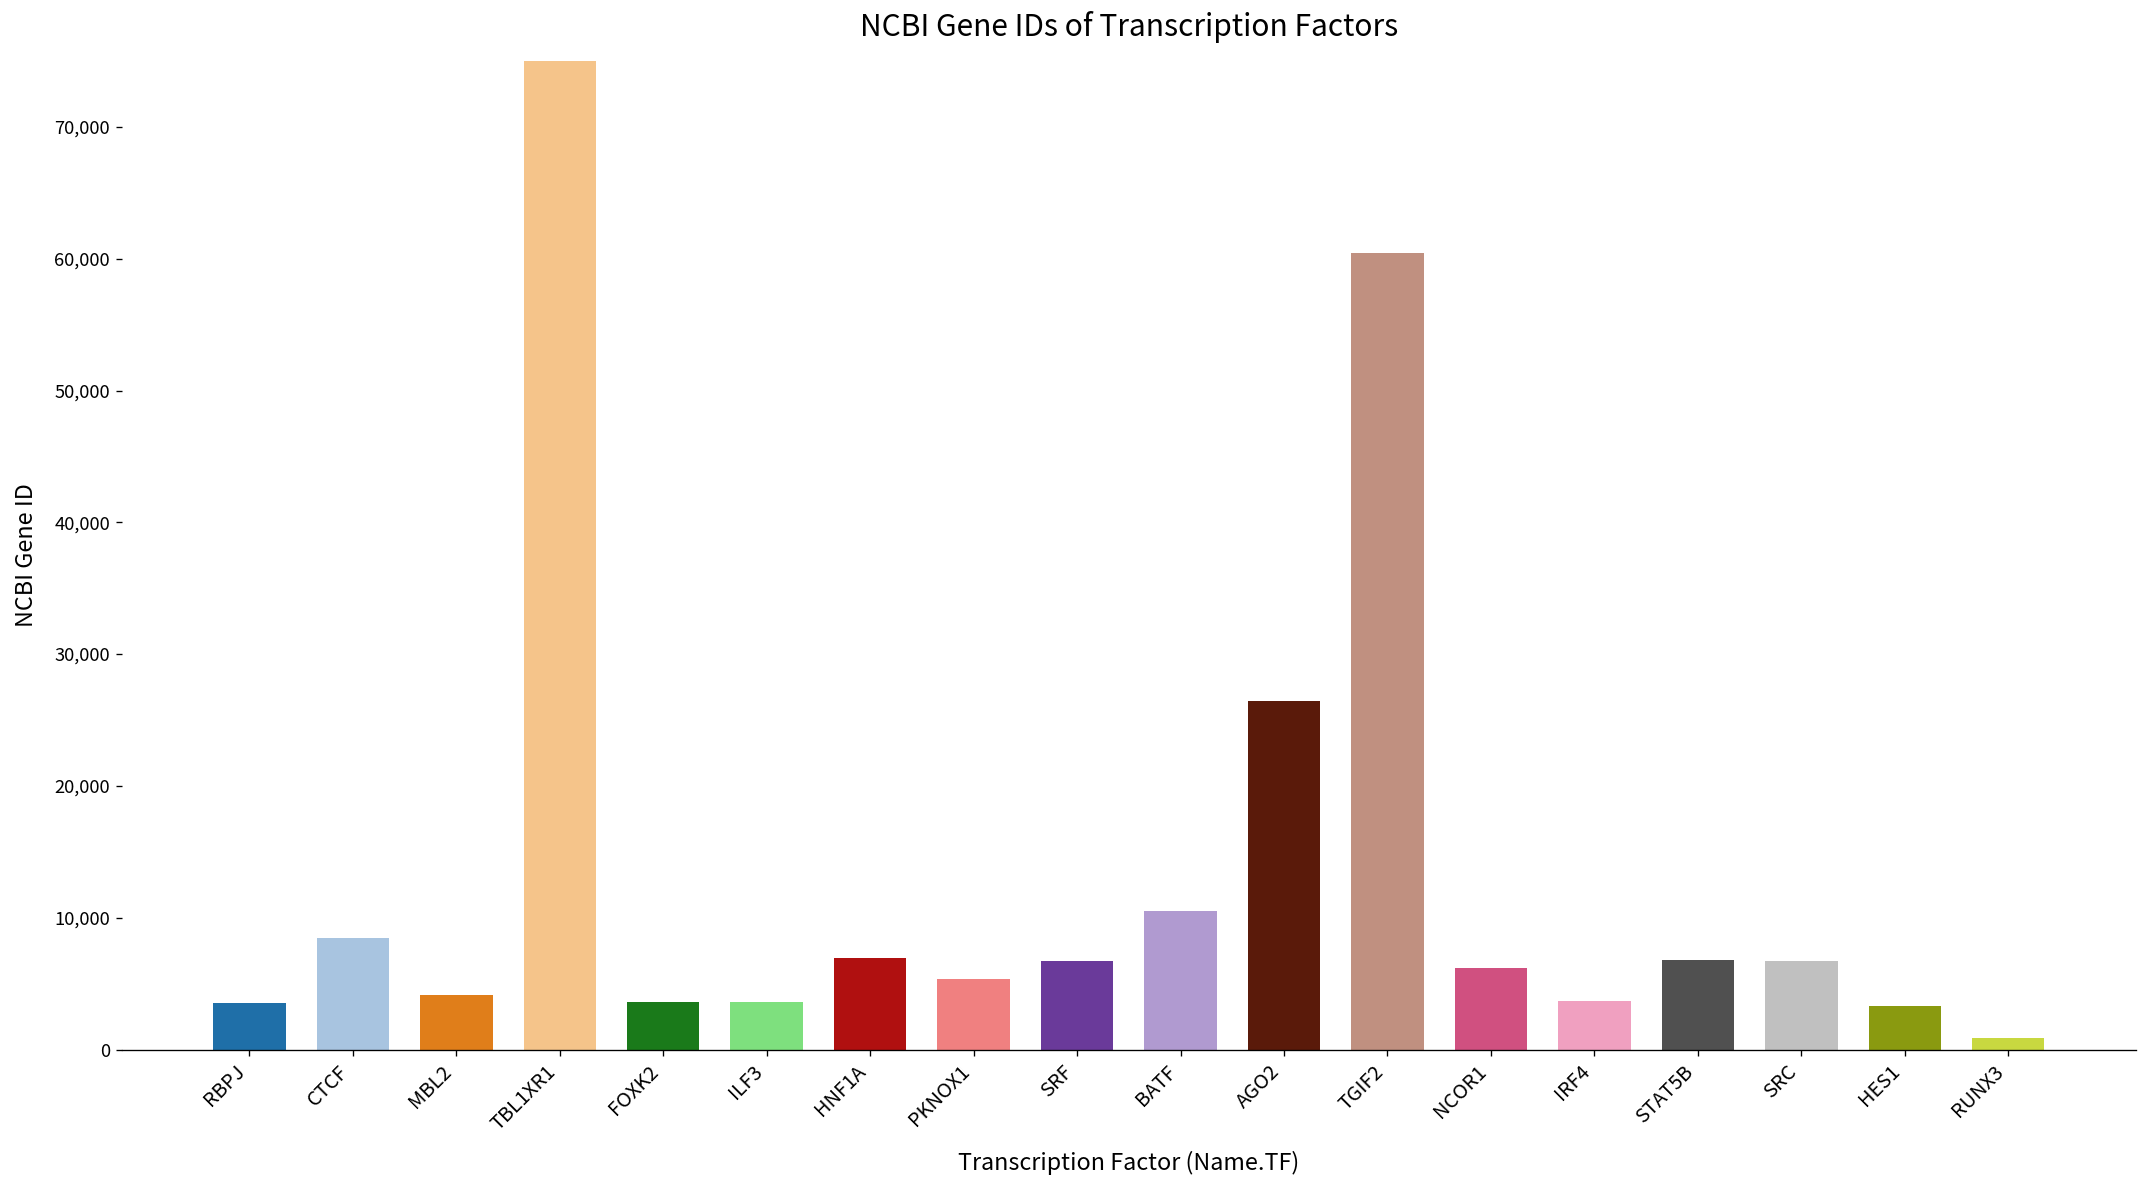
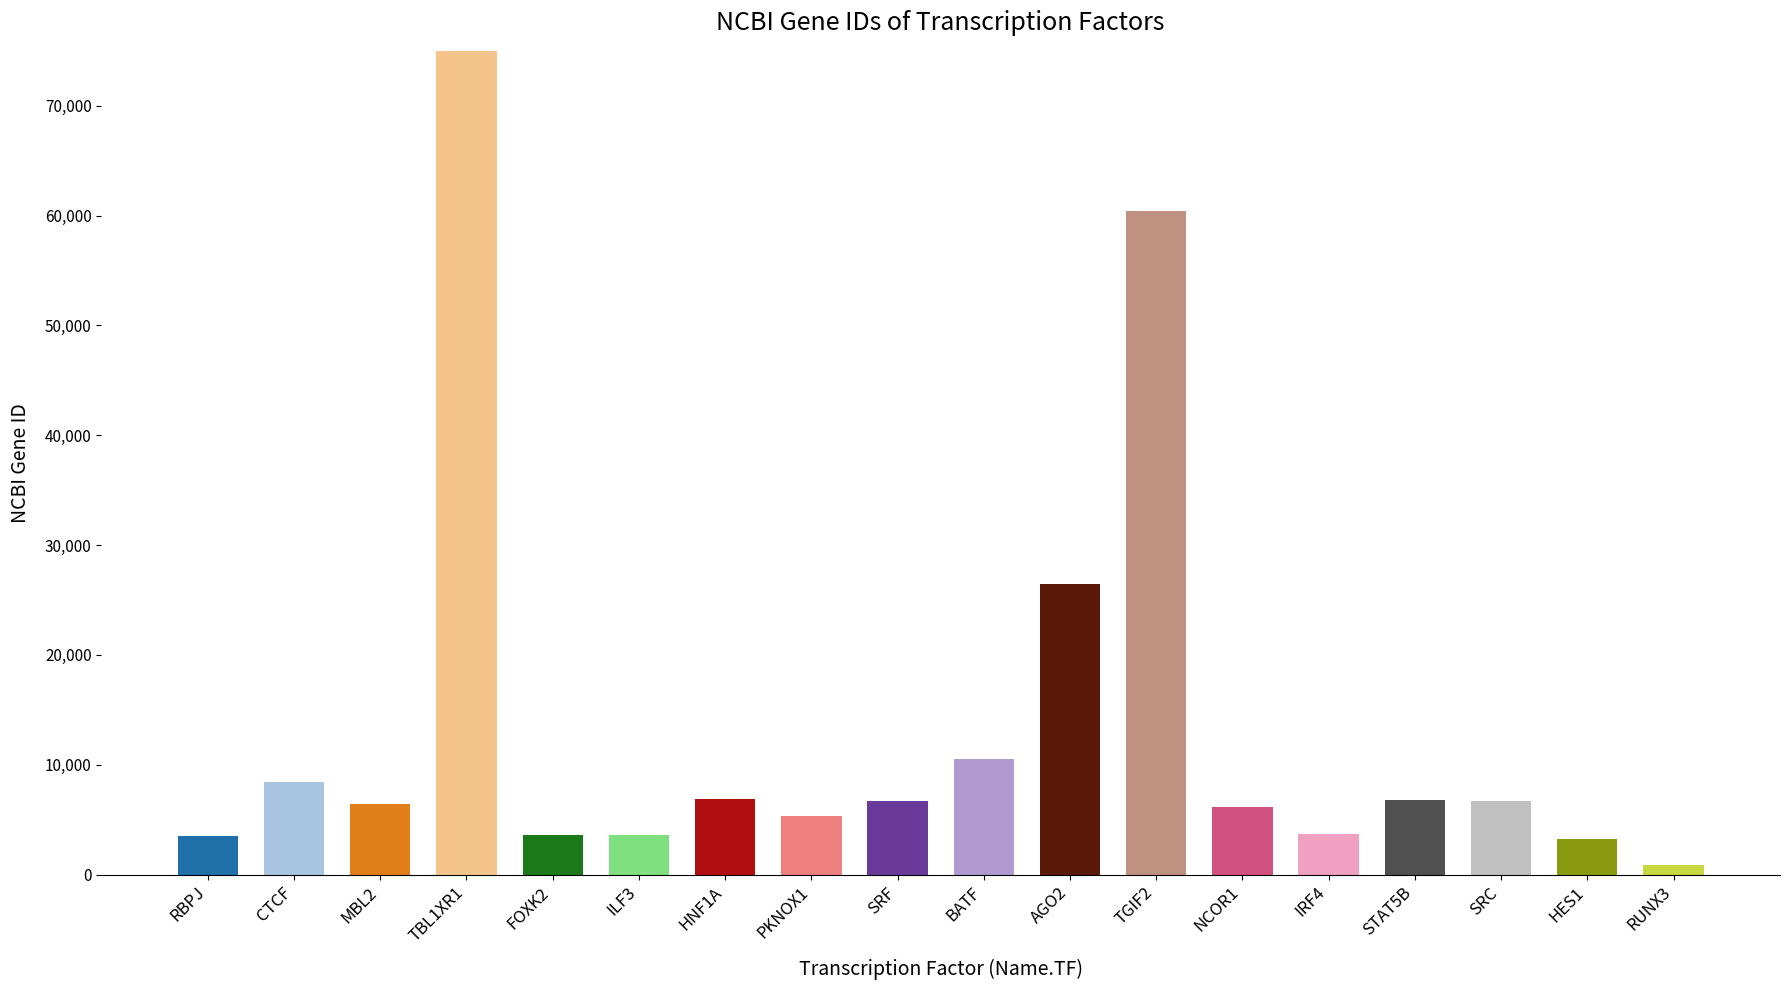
MBL2: 4,200 -> 6,400
